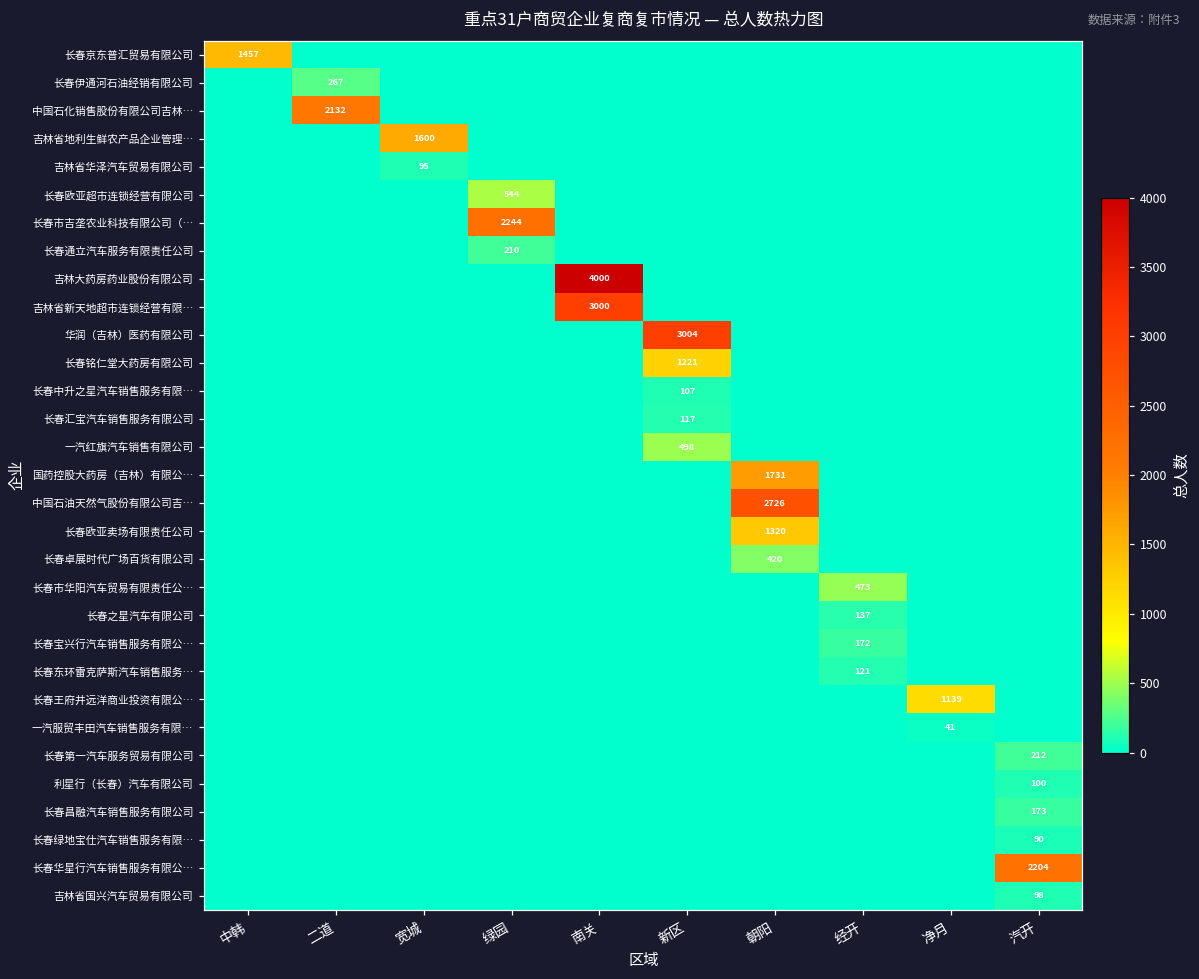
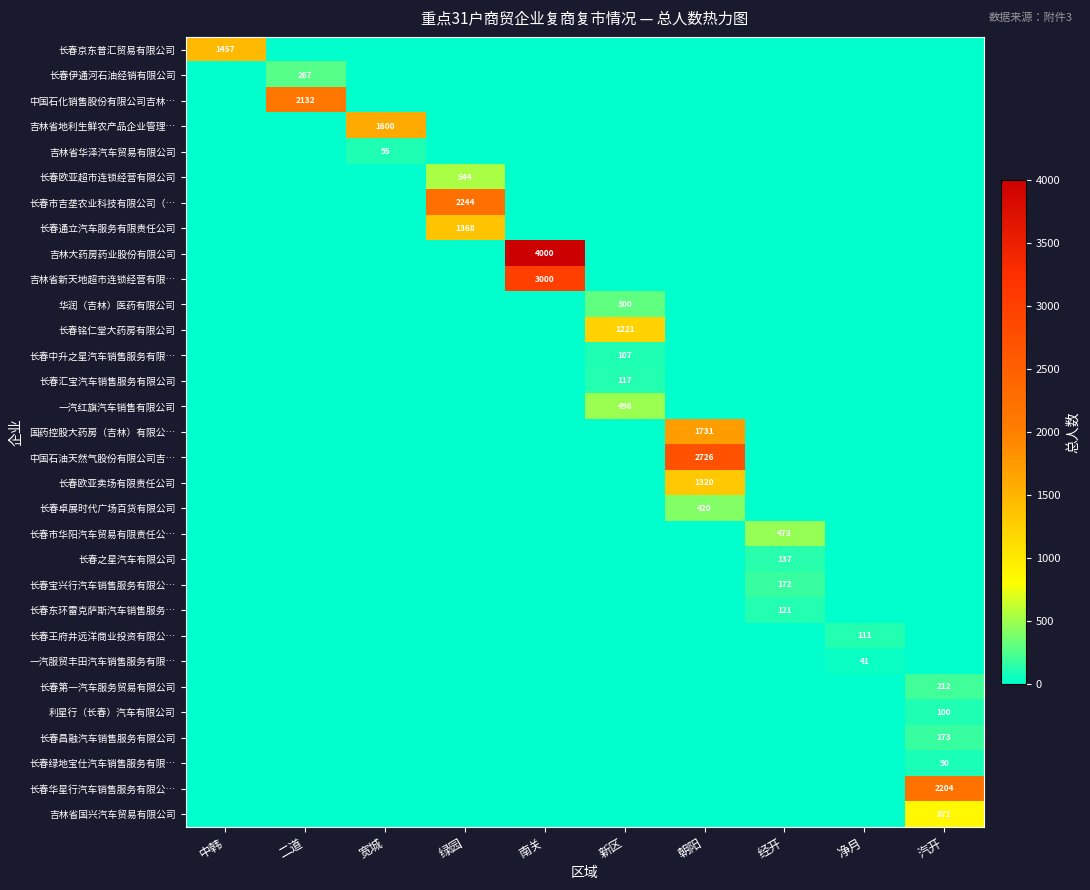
长春通立汽车服务有限责任公司, 绿园: 210 -> 1368
华润（吉林）医药有限公司, 新区: 3004 -> 300
长春王府井远洋商业投资有限公…, 净月: 1139 -> 111
吉林省国兴汽车贸易有限公司, 汽开: 98 -> 871
